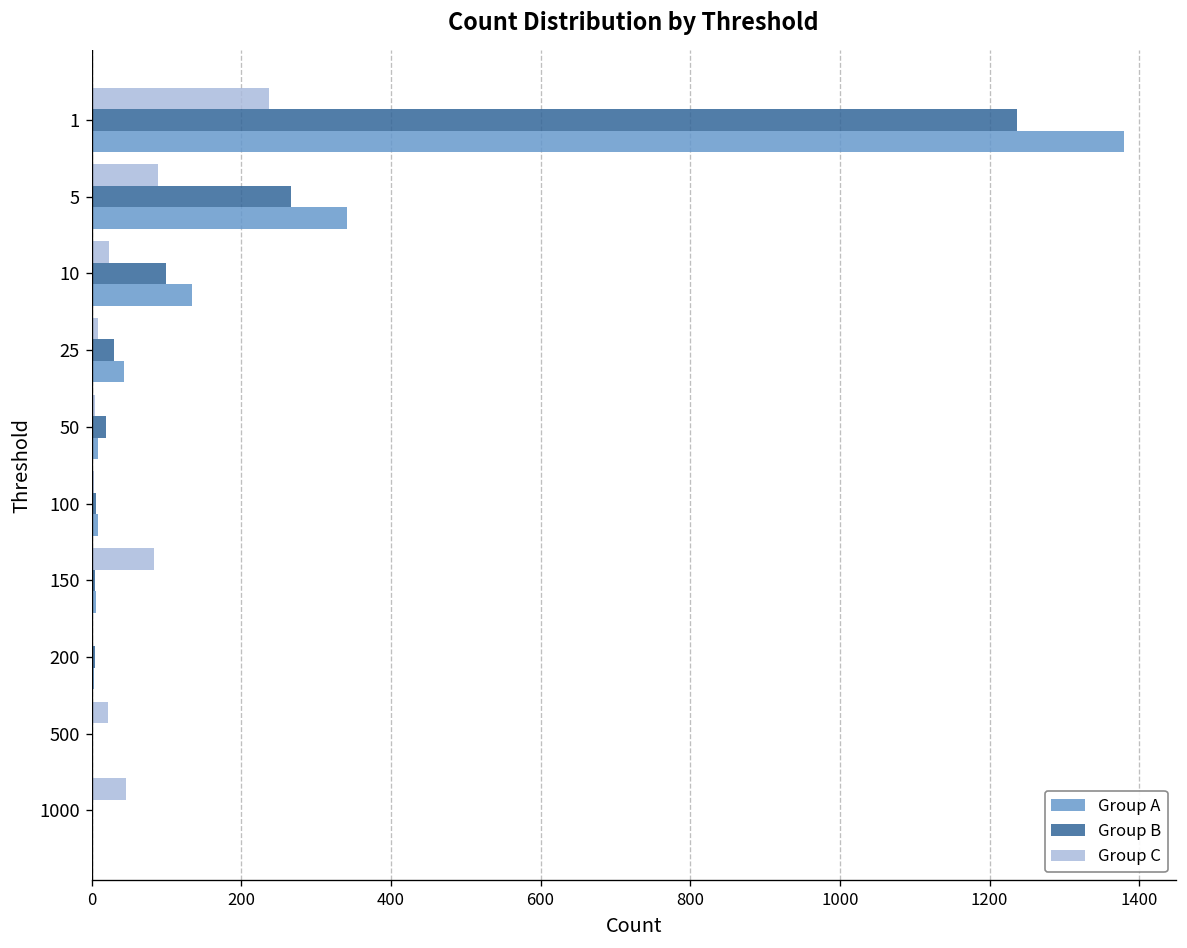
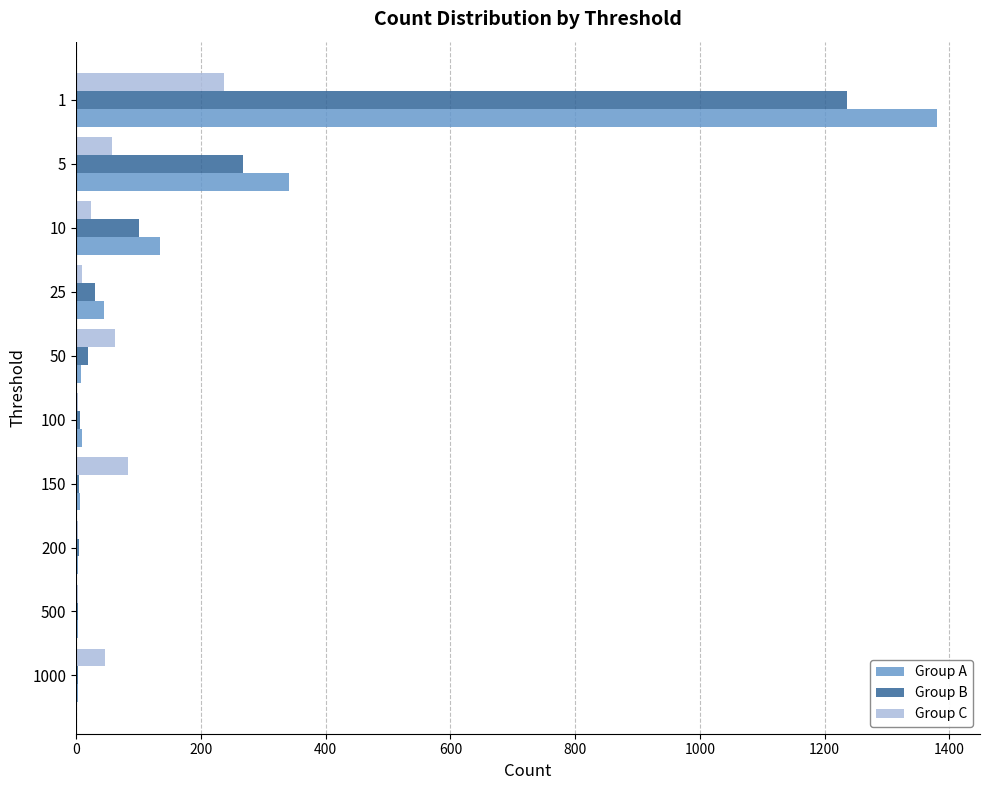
Group C, 5: 90 -> 60
Group C, 50: 10 -> 60
Group C, 500: 20 -> 0
